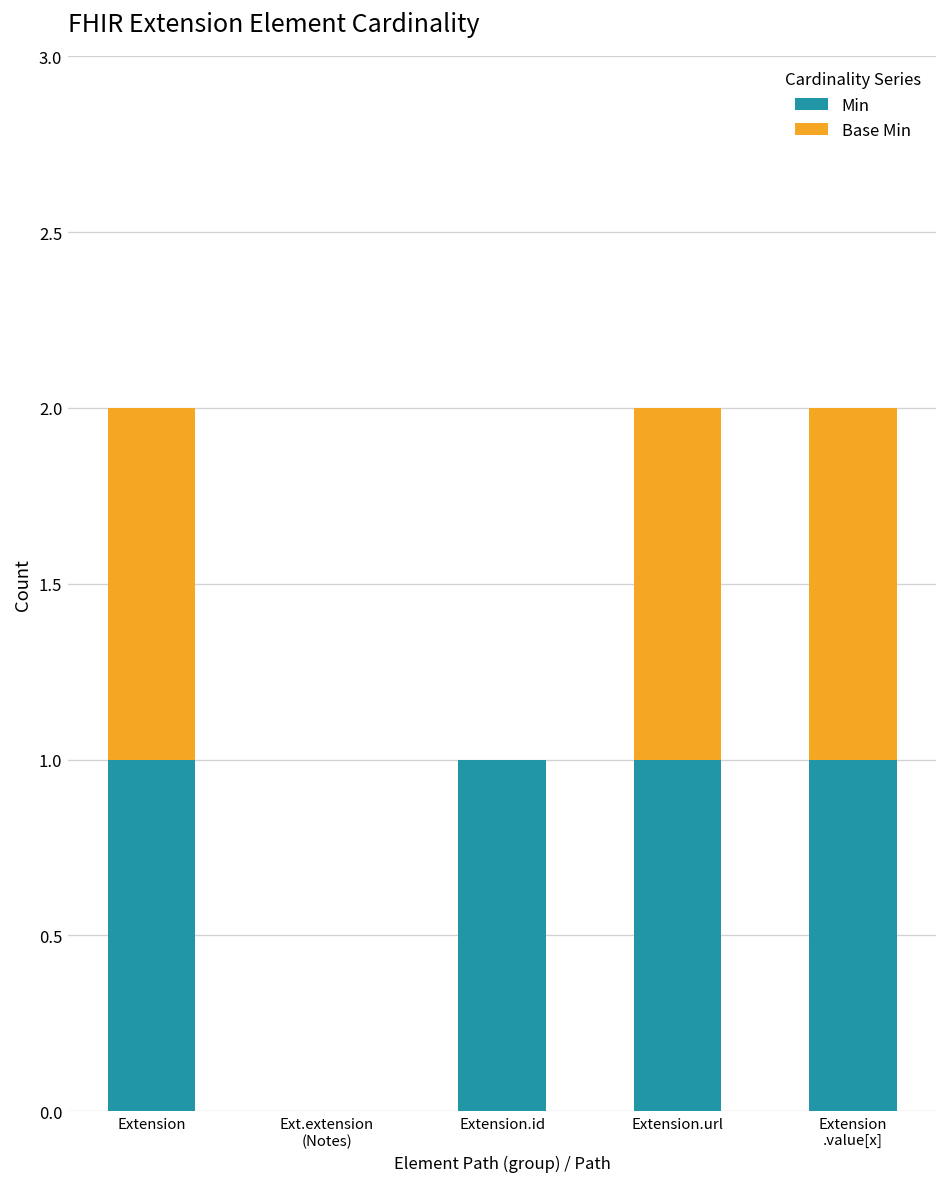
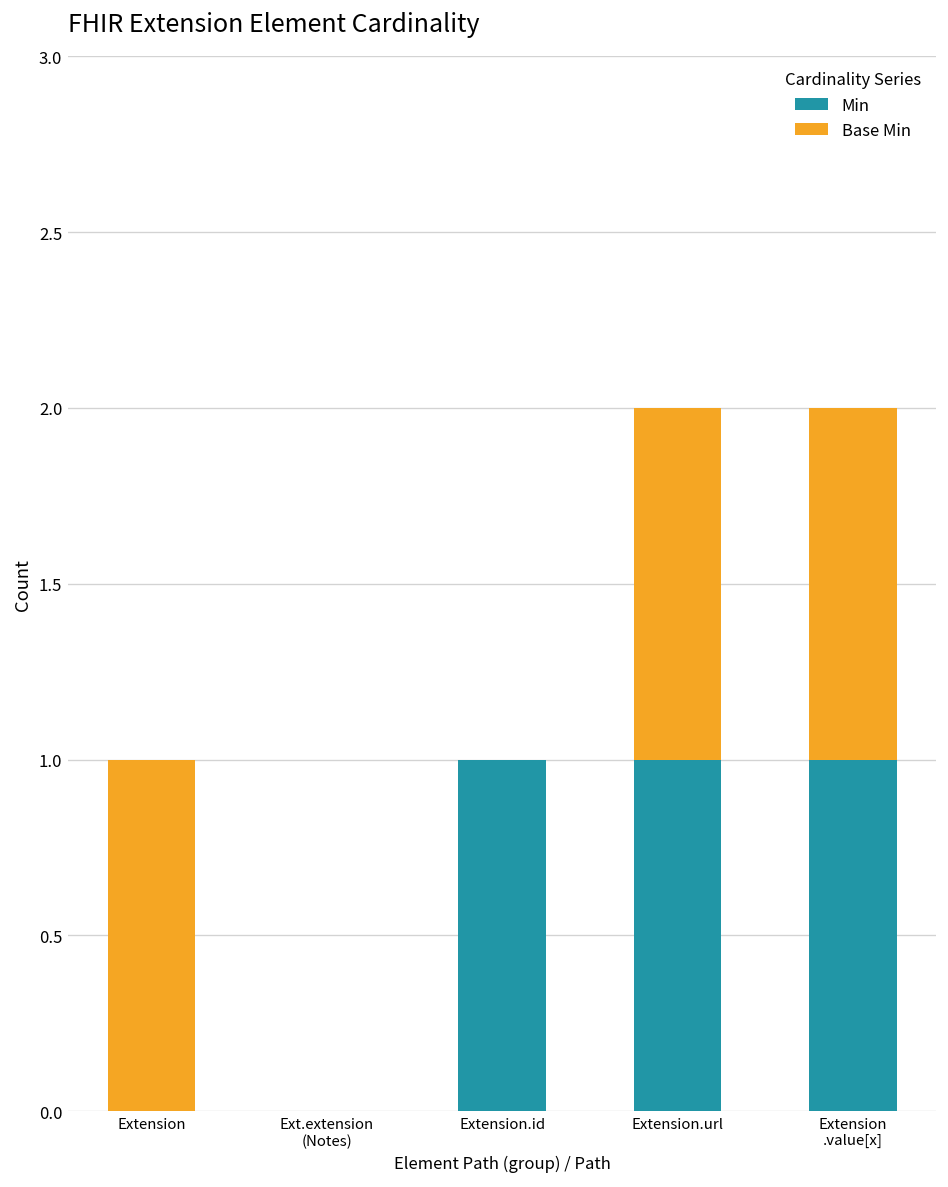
Min, Extension: 1 -> 0
